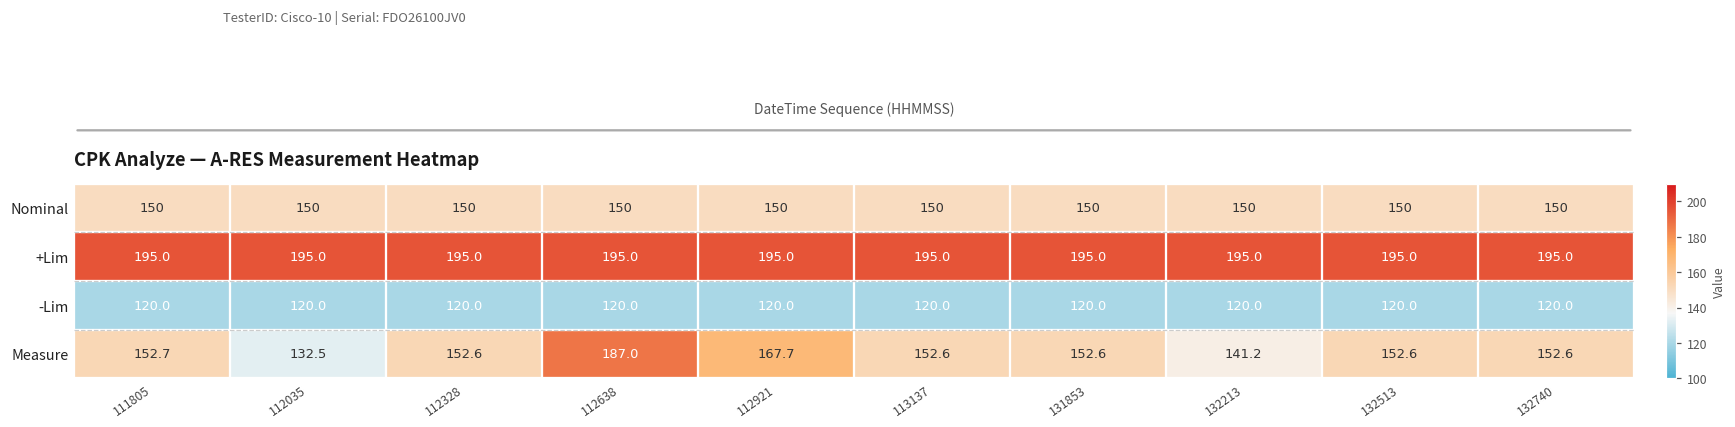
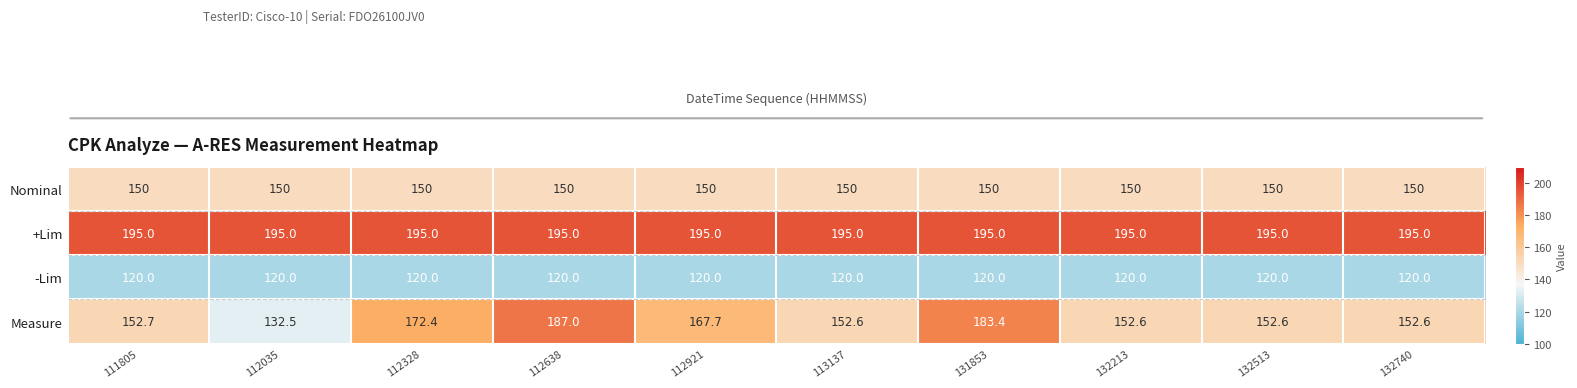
Measure, 112328: 152.6 -> 172.4
Measure, 131853: 152.6 -> 183.4
Measure, 132213: 141.2 -> 152.6
